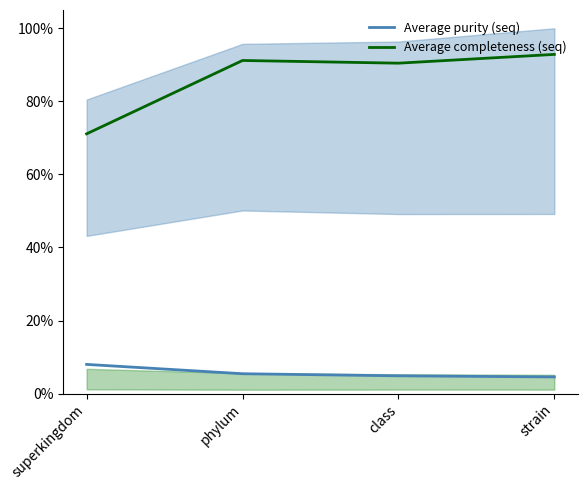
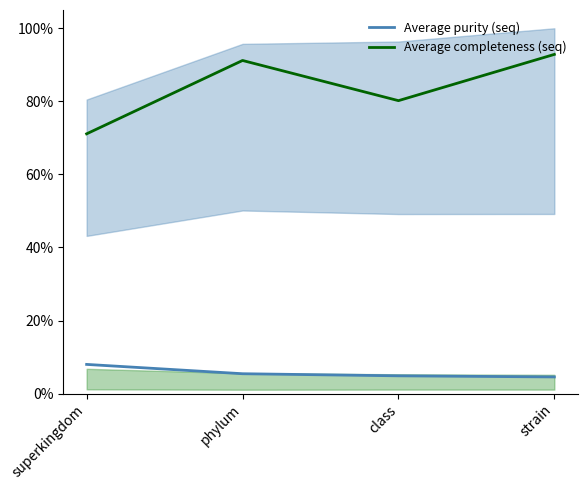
Average completeness (seq), class: 90% -> 80%
